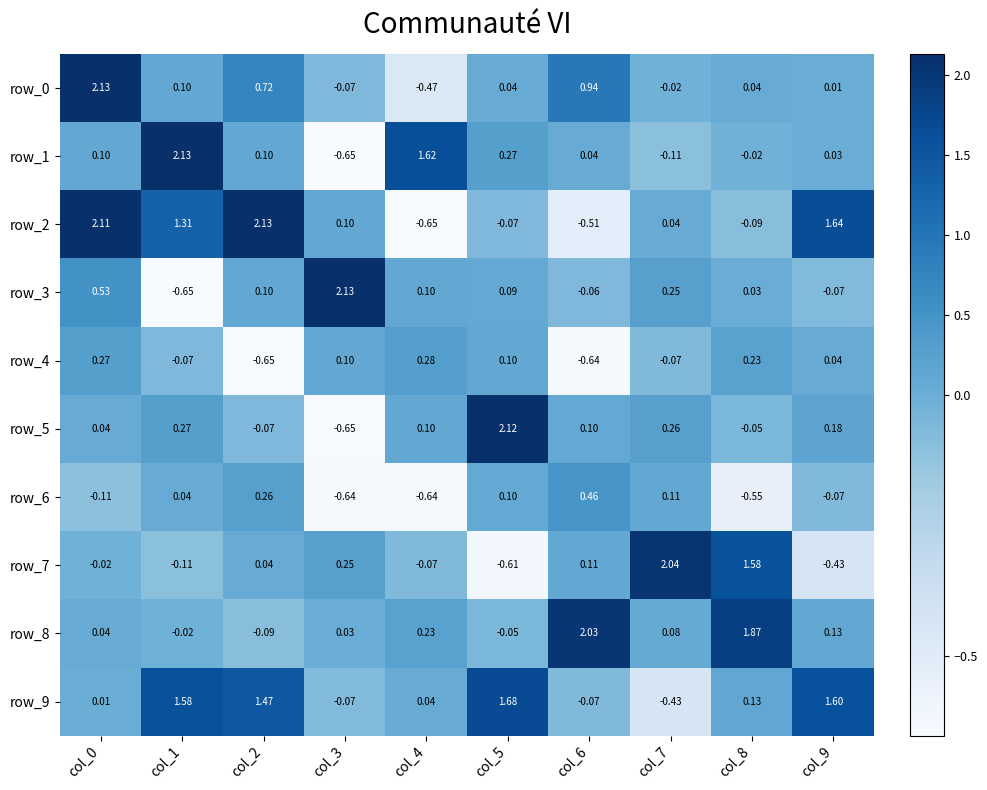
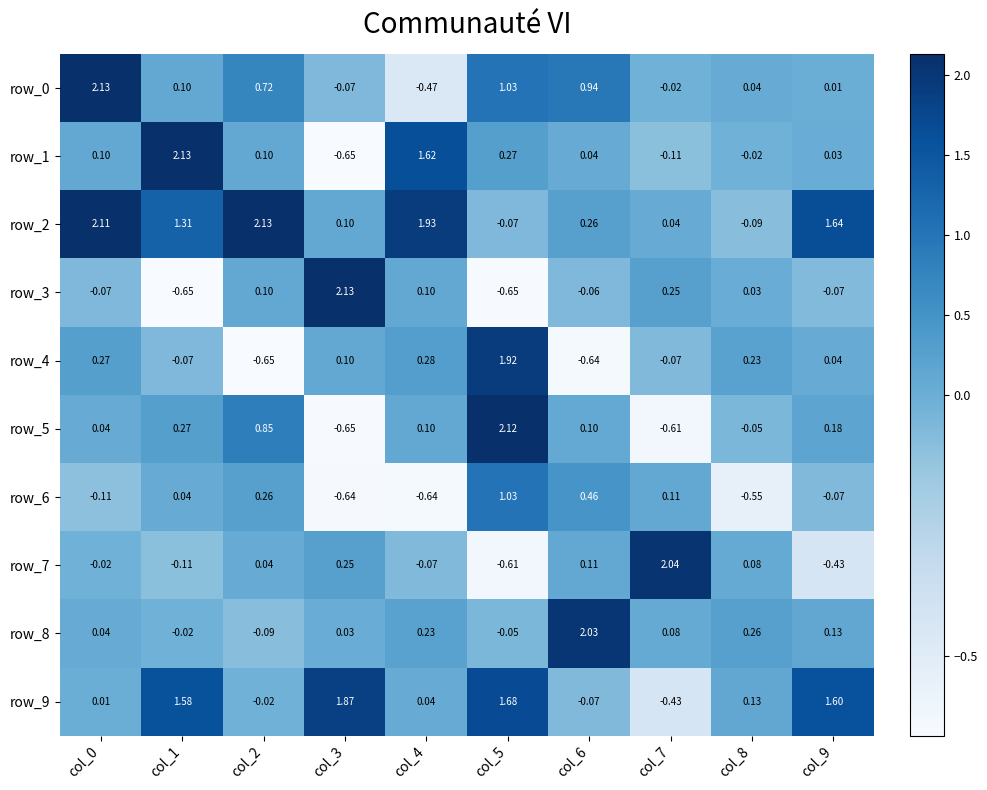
row_0, col_5: 0.04 -> 1.03
row_2, col_4: -0.65 -> 1.93
row_2, col_6: -0.51 -> 0.26
row_3, col_0: 0.53 -> -0.07
row_3, col_5: 0.09 -> -0.65
row_4, col_5: 0.10 -> 1.92
row_5, col_2: -0.07 -> 0.85
row_5, col_7: 0.26 -> -0.61
row_6, col_5: 0.10 -> 1.03
row_7, col_8: 1.58 -> 0.08
row_8, col_8: 1.87 -> 0.26
row_9, col_2: 1.47 -> -0.02
row_9, col_3: -0.07 -> 1.87
